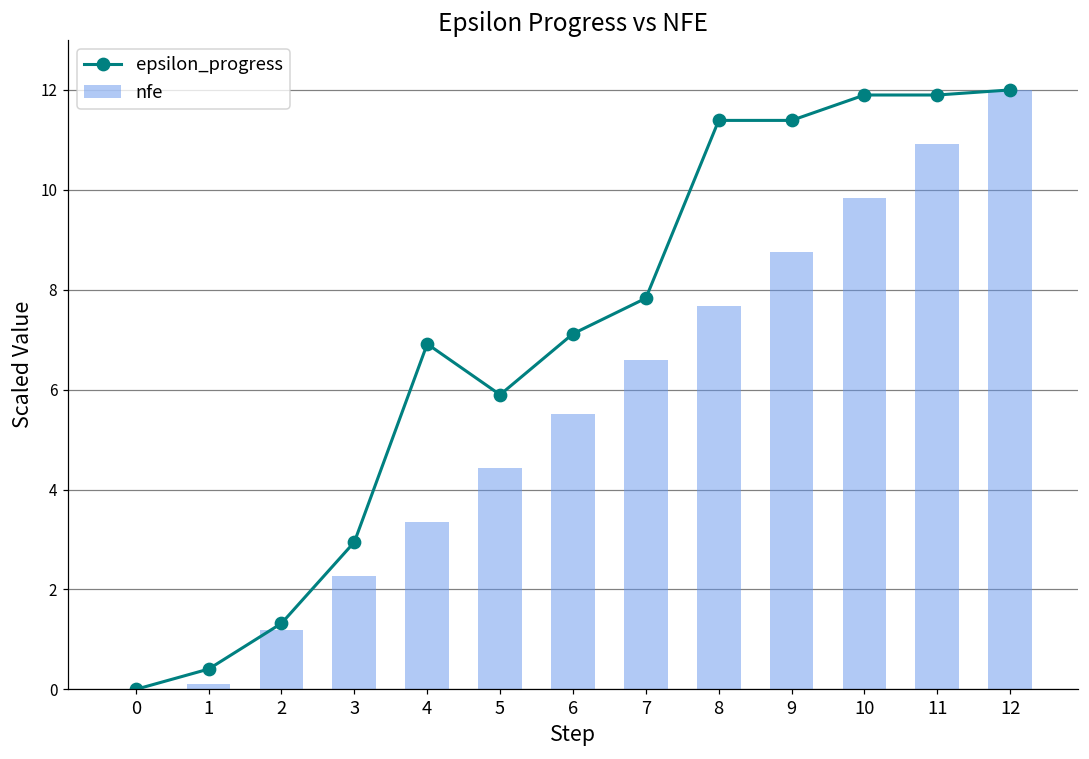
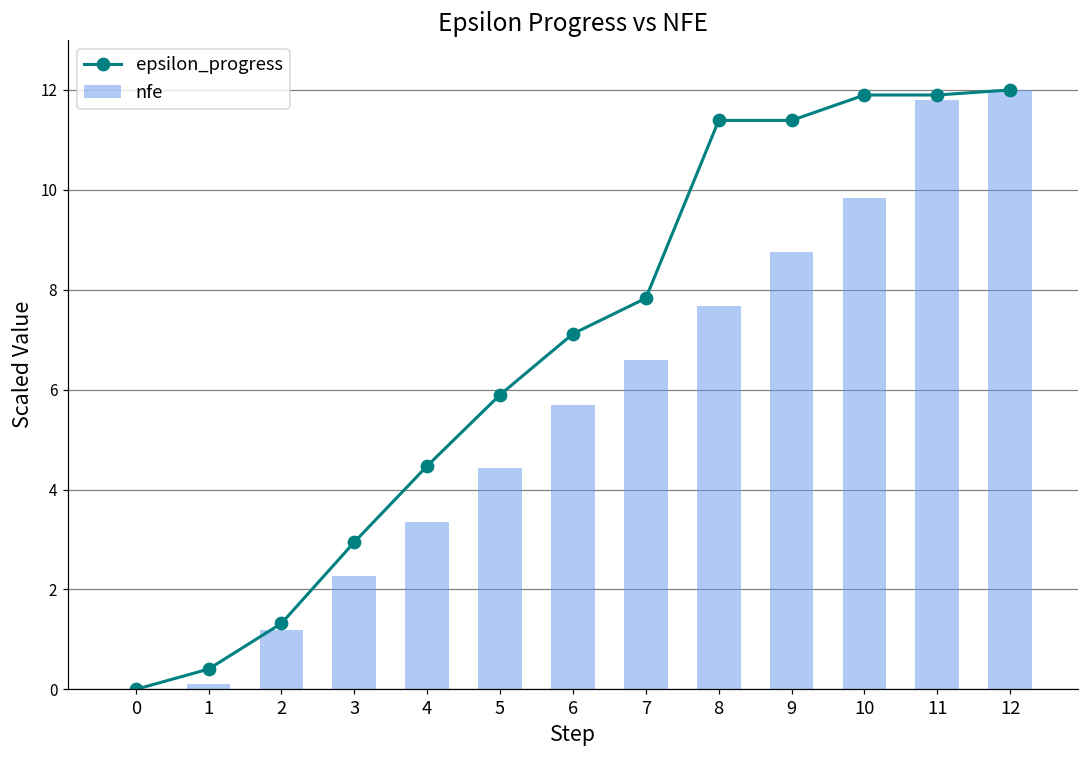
epsilon_progress, 4: 6.9 -> 4.5
nfe, 6: 5.5 -> 5.7
nfe, 11: 10.9 -> 11.8
